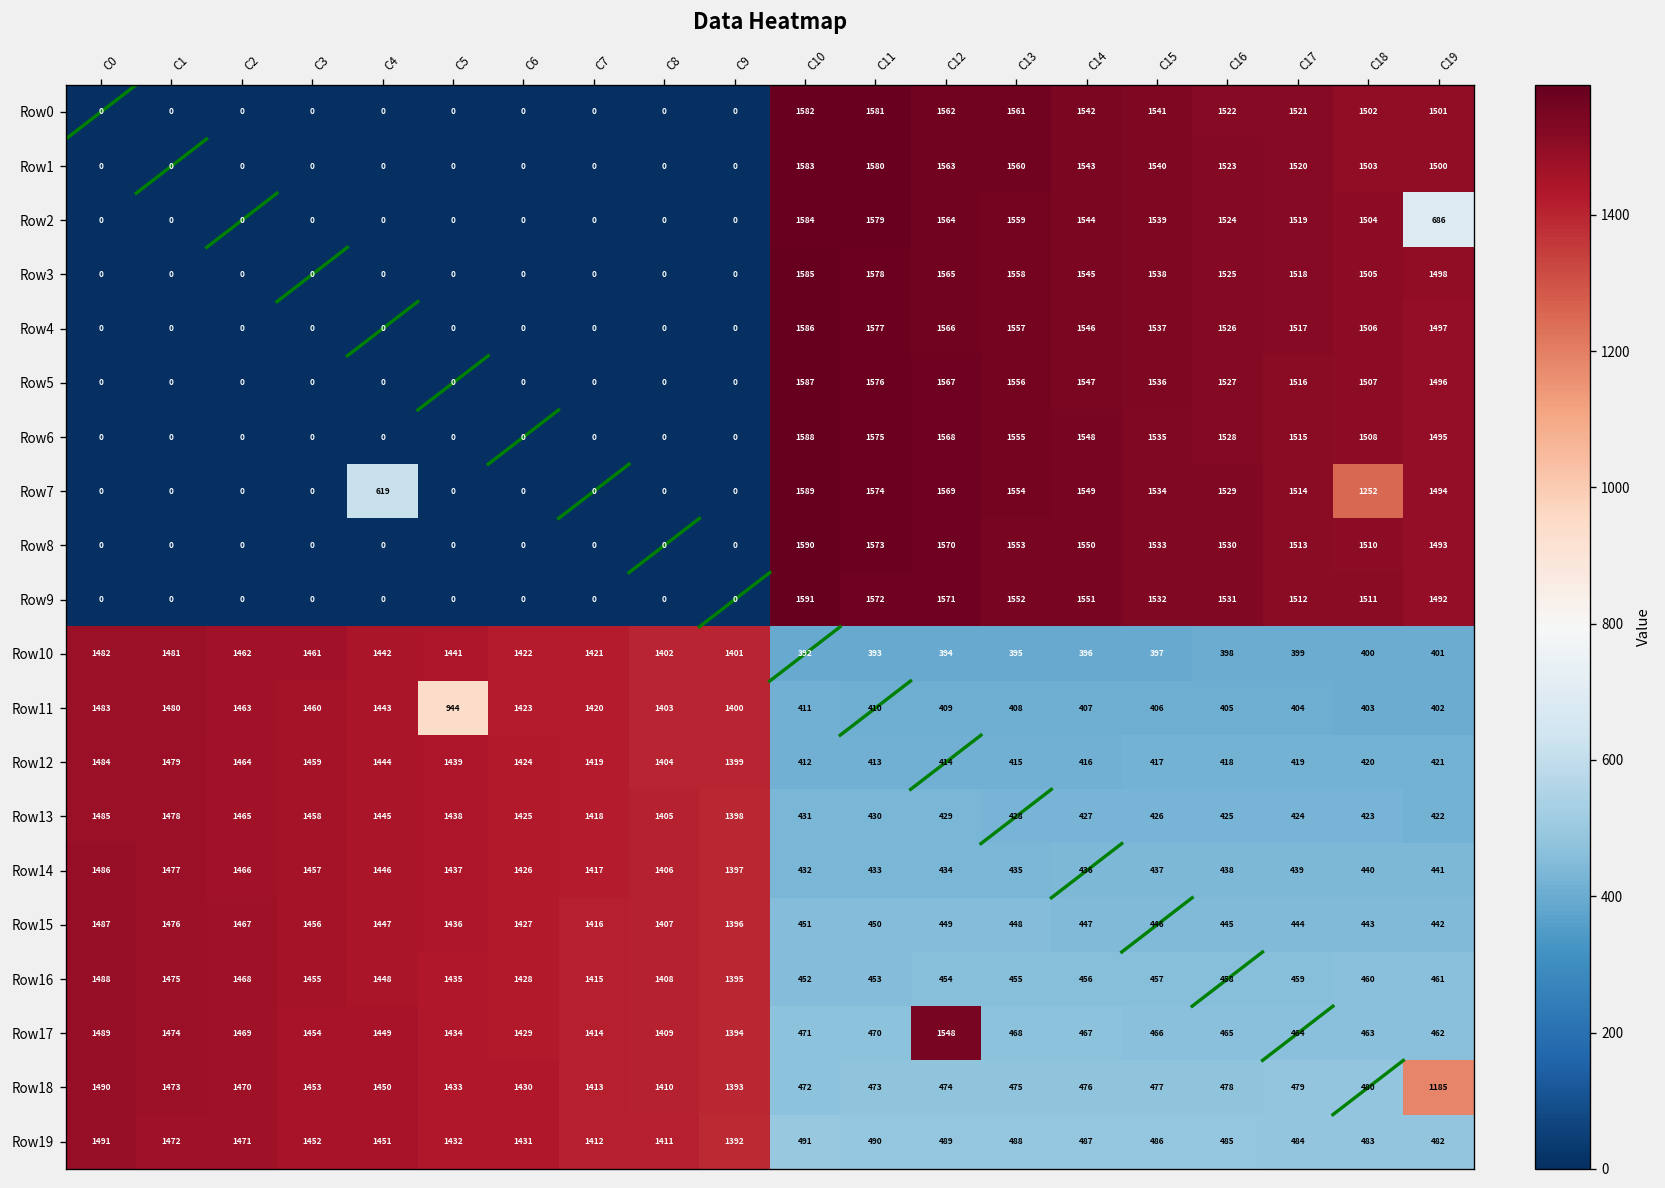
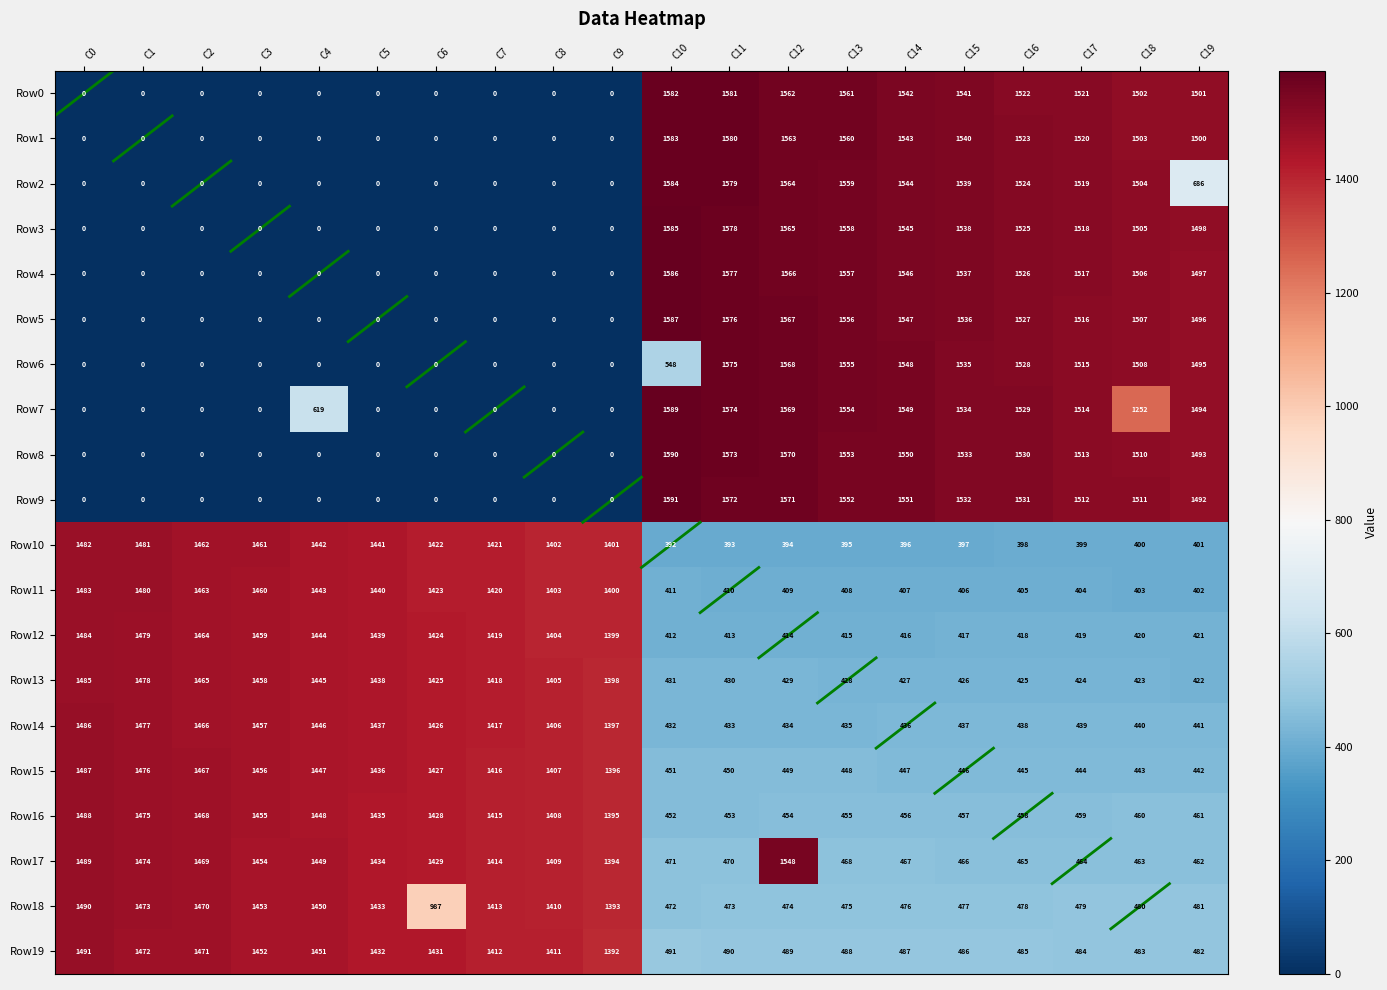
Row6, C10: 1588 -> 548
Row11, C5: 944 -> 1440
Row18, C6: 1430 -> 987
Row18, C19: 1185 -> 481
